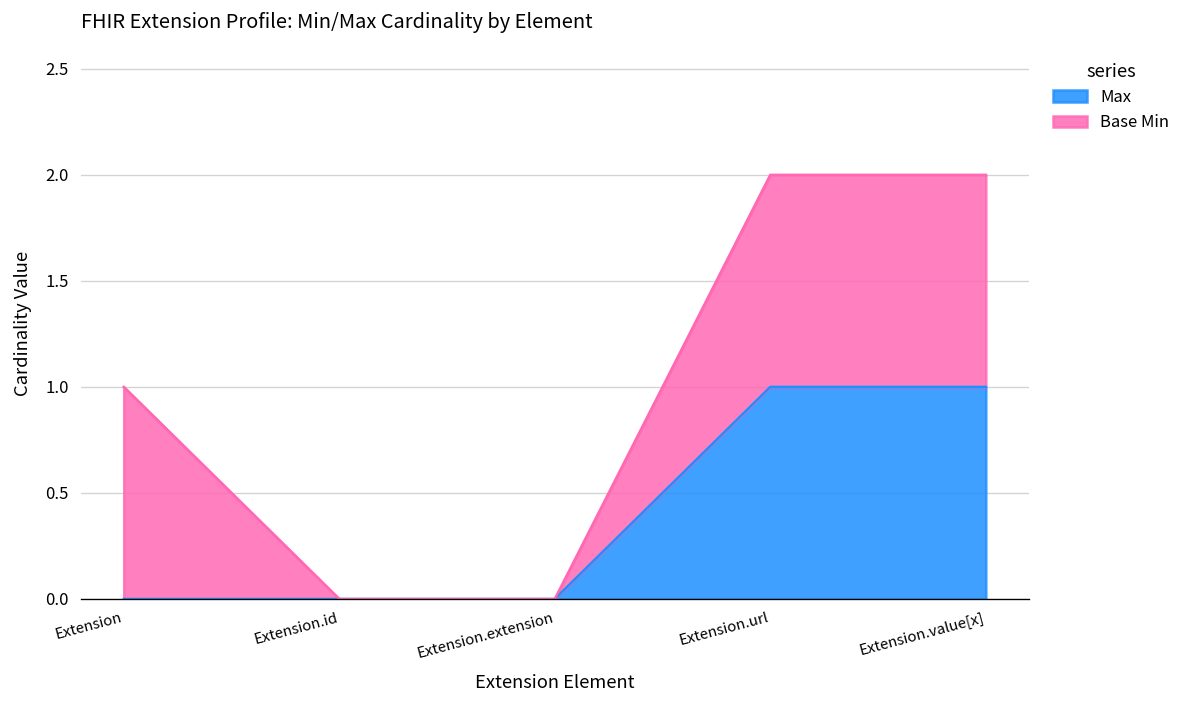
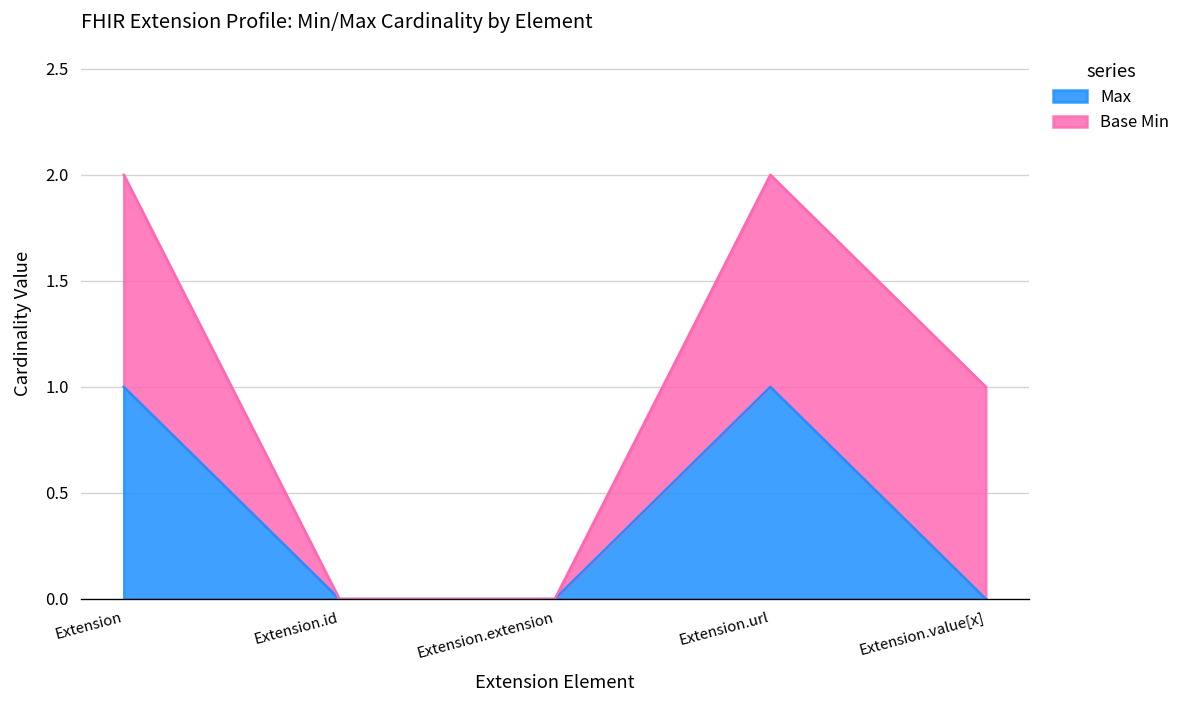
Max, Extension: 0 -> 1
Max, Extension.value[x]: 1 -> 0
